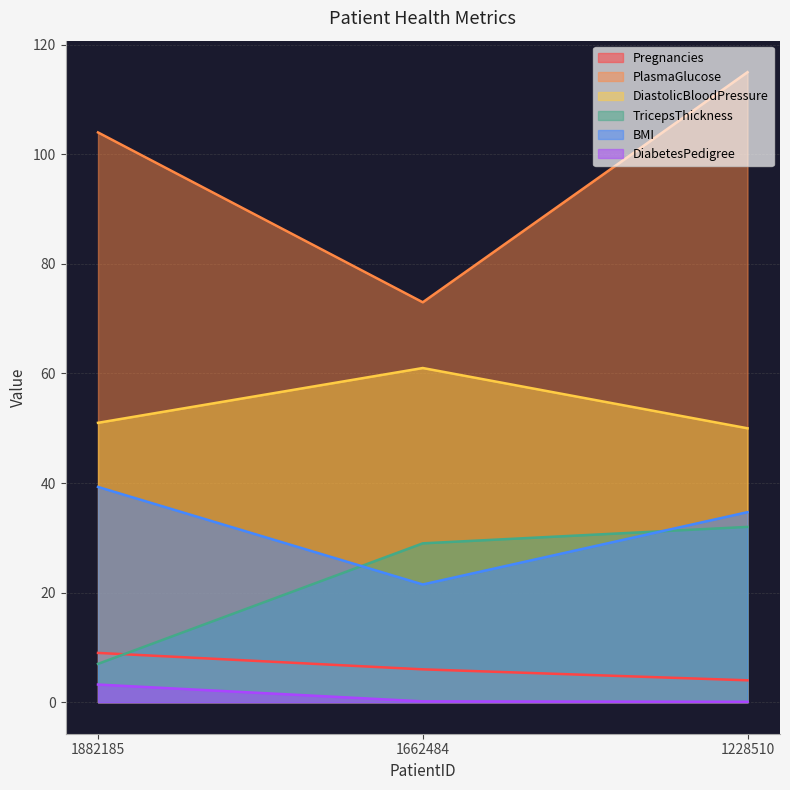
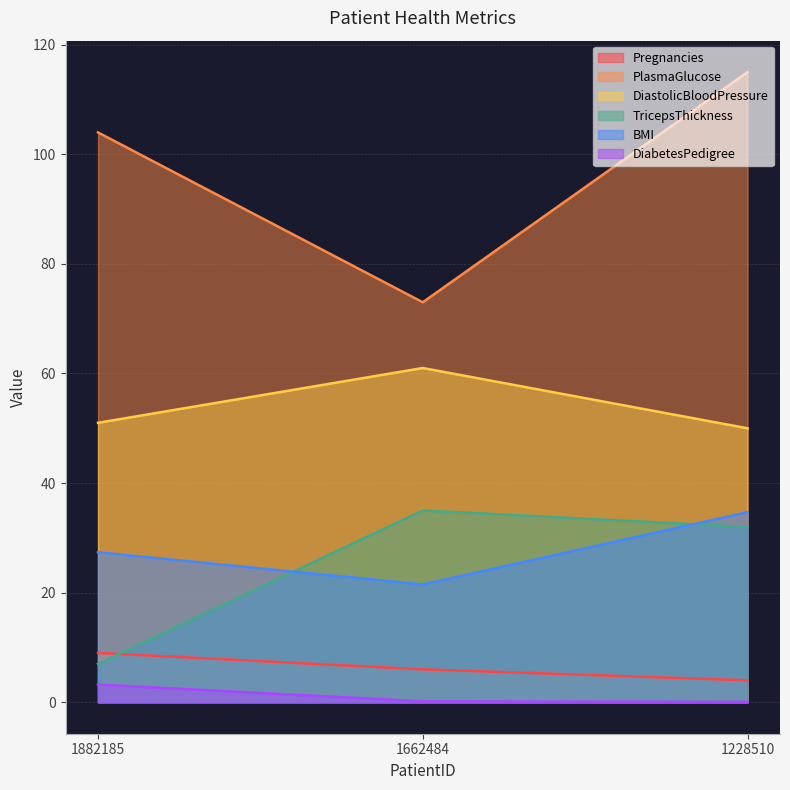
BMI, 1882185: 39 -> 27
TricepsThickness, 1662484: 29 -> 35
